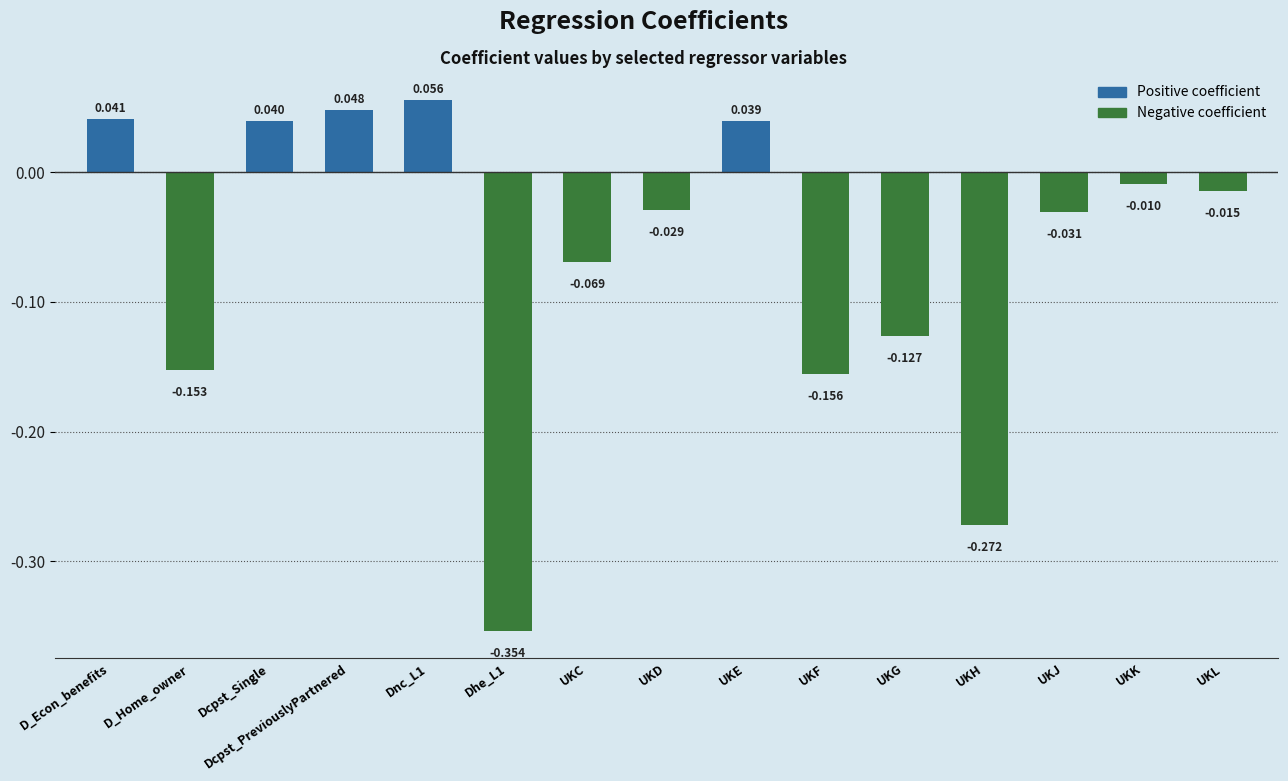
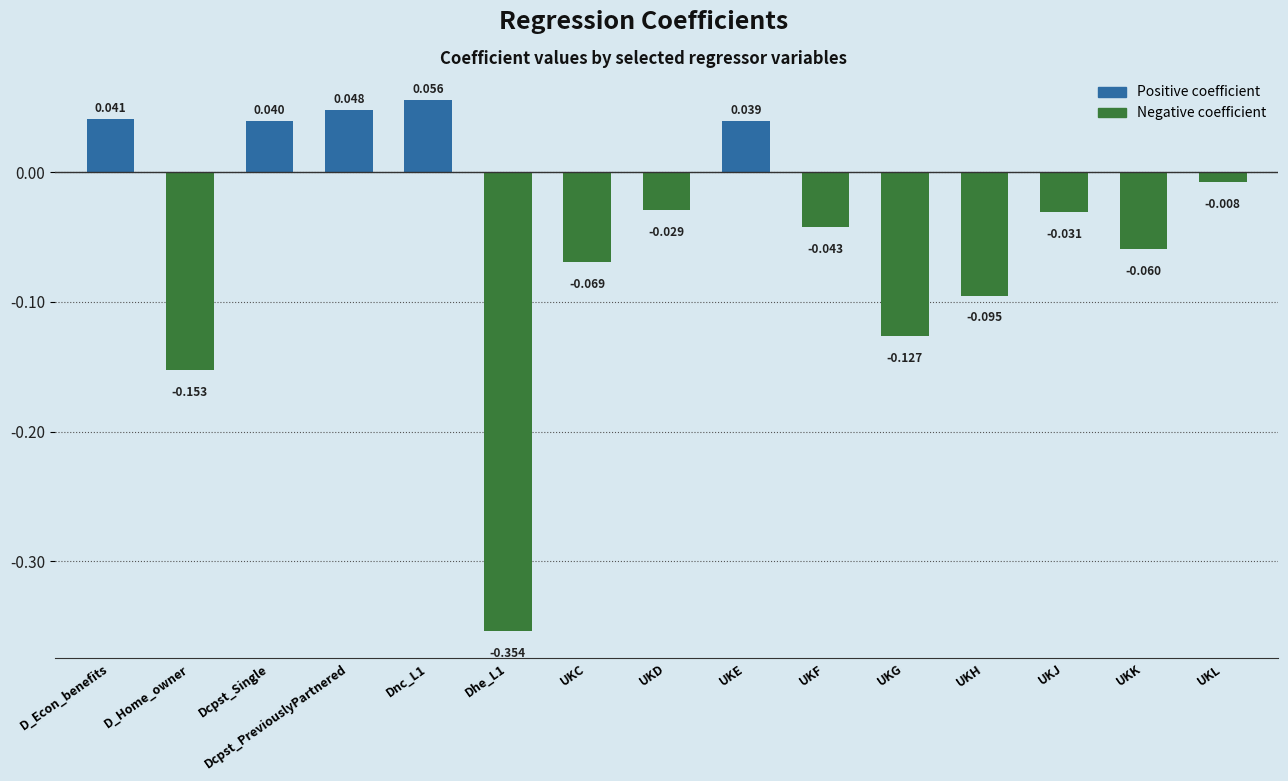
UKF: -0.156 -> -0.043
UKH: -0.272 -> -0.095
UKK: -0.010 -> -0.060
UKL: -0.015 -> -0.008
